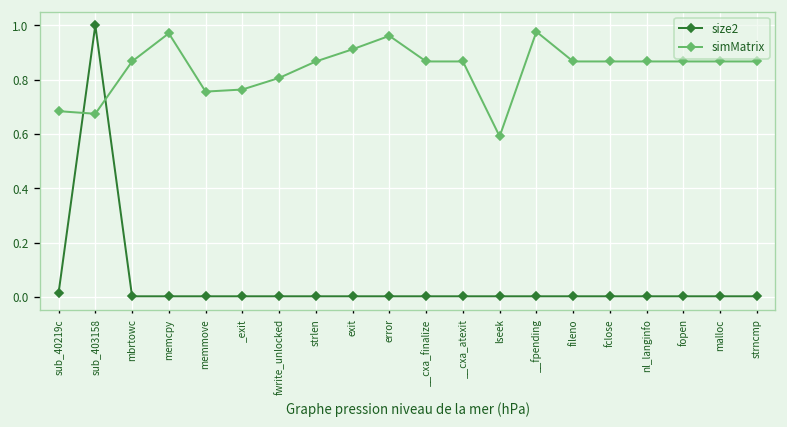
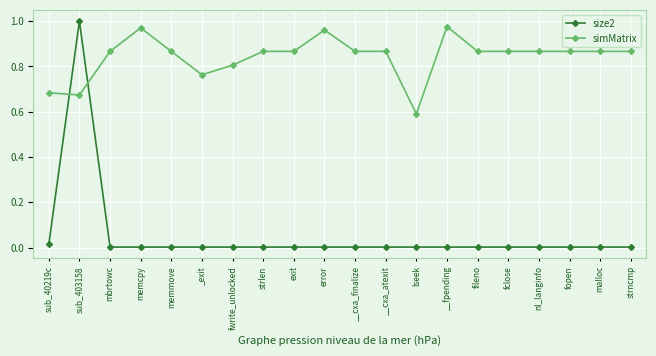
simMatrix, memmove: 0.76 -> 0.87
simMatrix, exit: 0.91 -> 0.87
